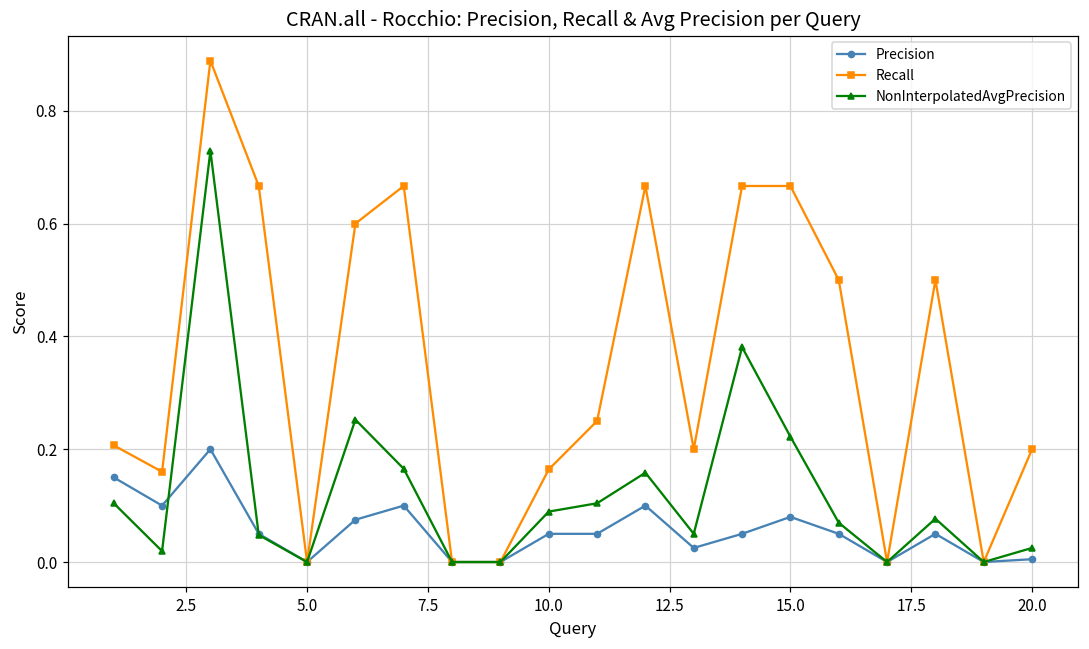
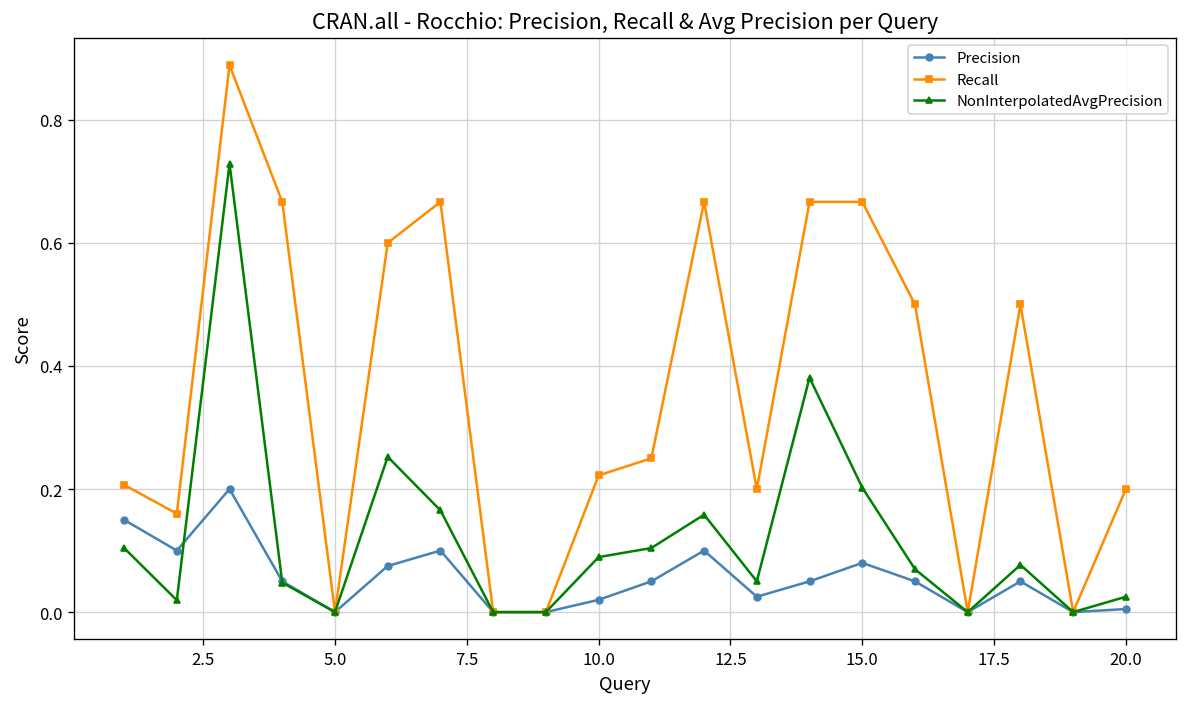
Precision, 10.0: 0.05 -> 0.02
Recall, 10.0: 0.16 -> 0.22
NonInterpolatedAvgPrecision, 15.0: 0.22 -> 0.20
